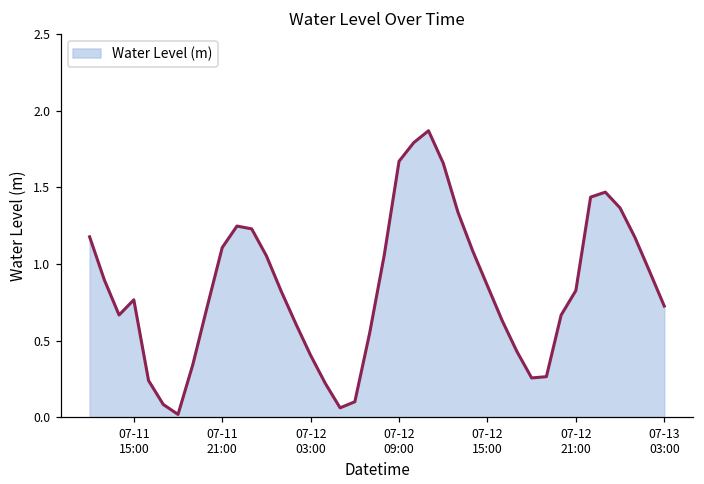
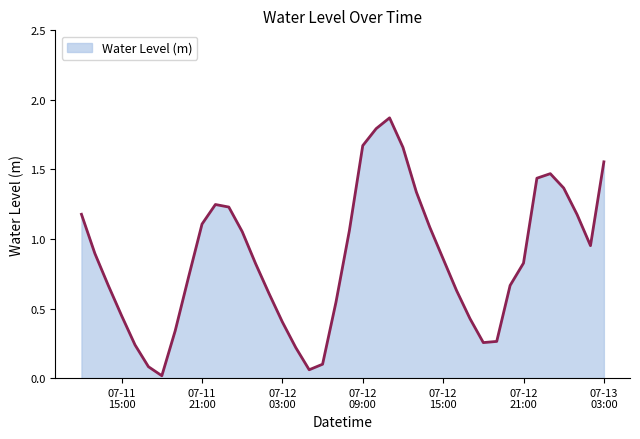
07-11 15:00: 0.77 -> 0.45
07-13 03:00: 0.73 -> 1.55
